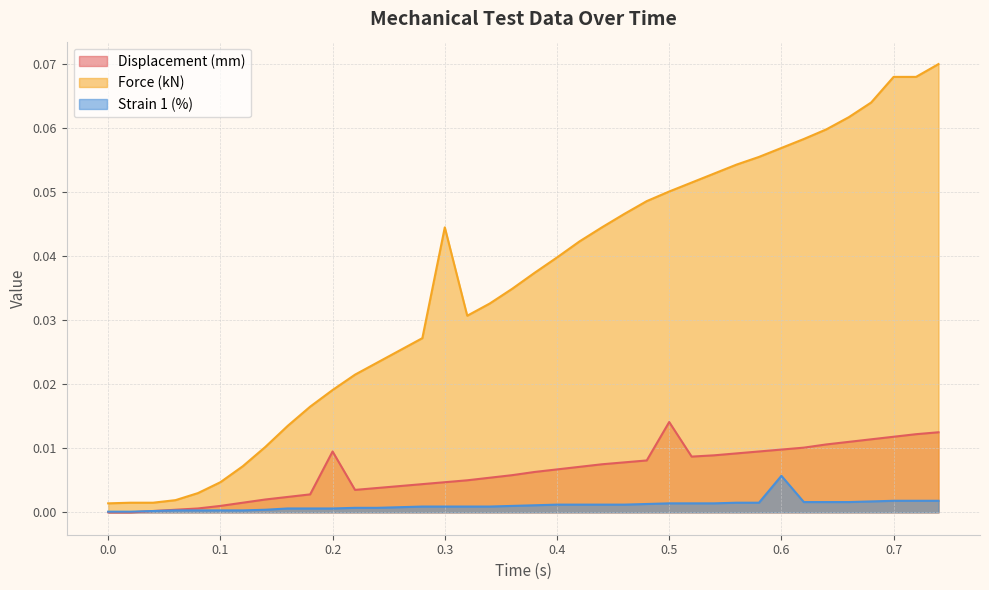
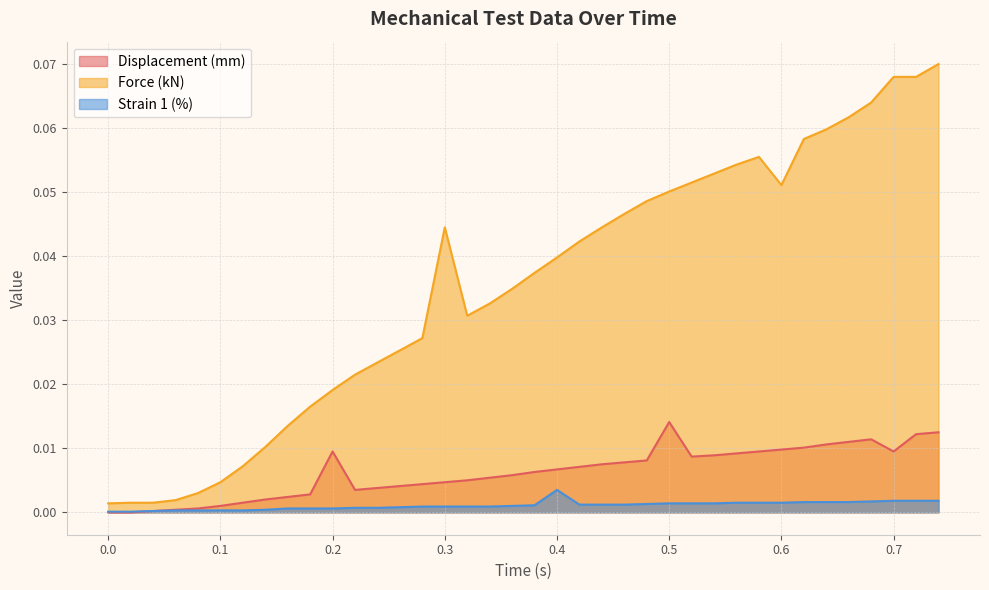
Strain 1 (%), 0.4: 0.001 -> 0.004
Force (kN), 0.6: 0.057 -> 0.051
Strain 1 (%), 0.6: 0.006 -> 0.002
Displacement (mm), 0.7: 0.012 -> 0.010
